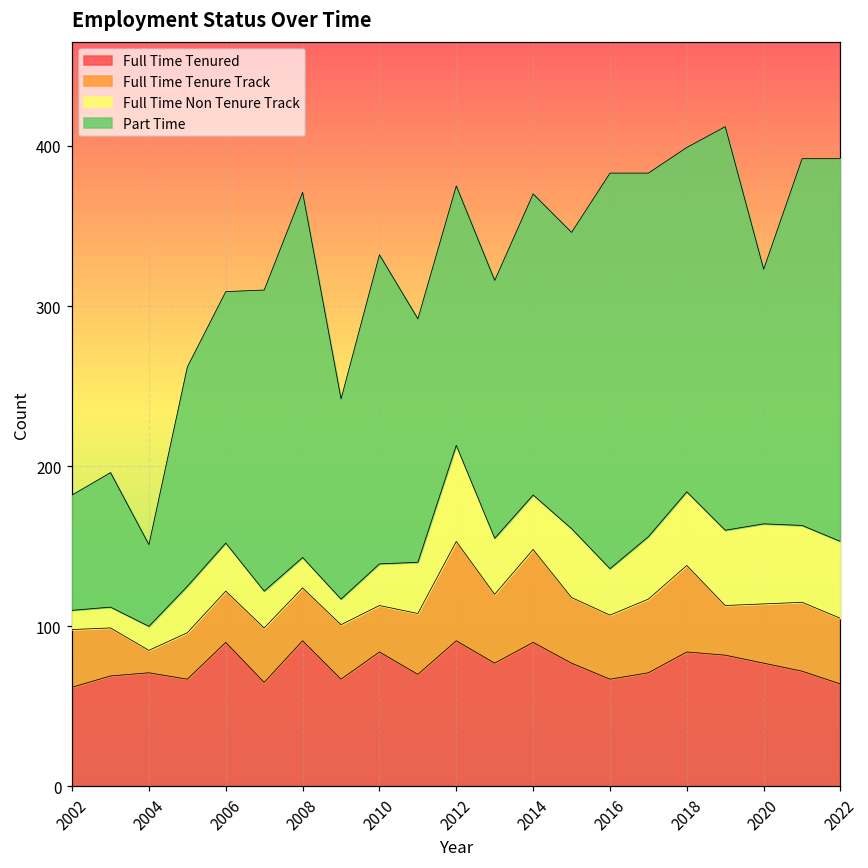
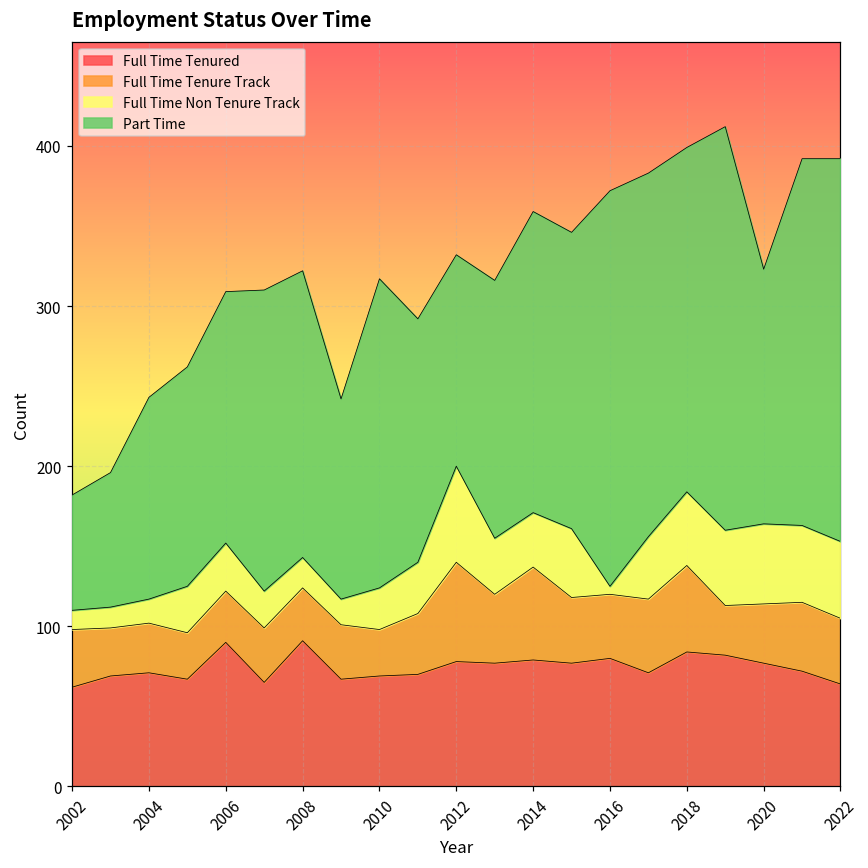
Full Time Tenure Track, 2004: 14 -> 31
Part Time, 2004: 51 -> 126
Part Time, 2008: 228 -> 179
Full Time Tenured, 2010: 84 -> 69
Full Time Tenured, 2012: 91 -> 78
Part Time, 2012: 162 -> 132
Full Time Tenured, 2014: 90 -> 79
Full Time Tenured, 2016: 67 -> 80
Full Time Non Tenure Track, 2016: 29 -> 5
